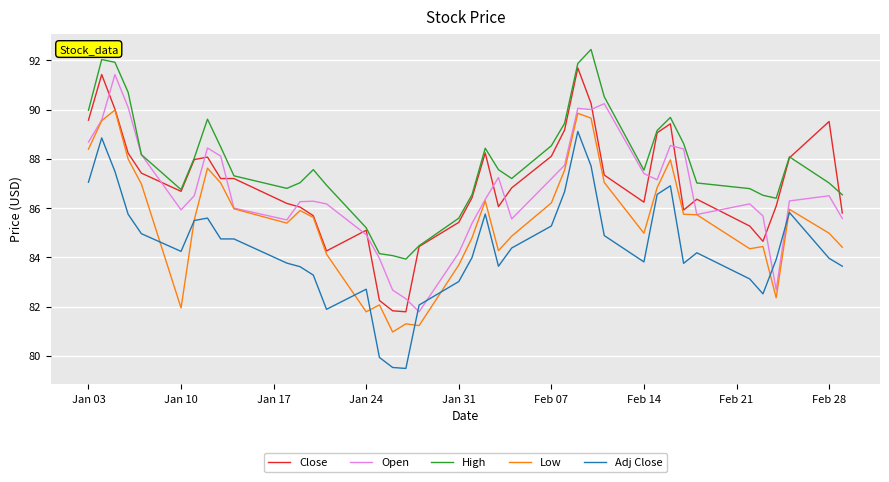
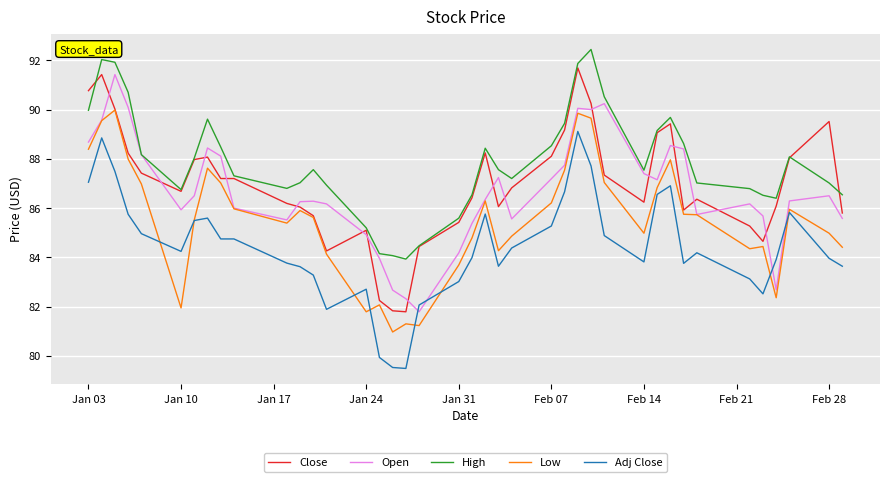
Close, Jan 03: 89.6 -> 90.8
